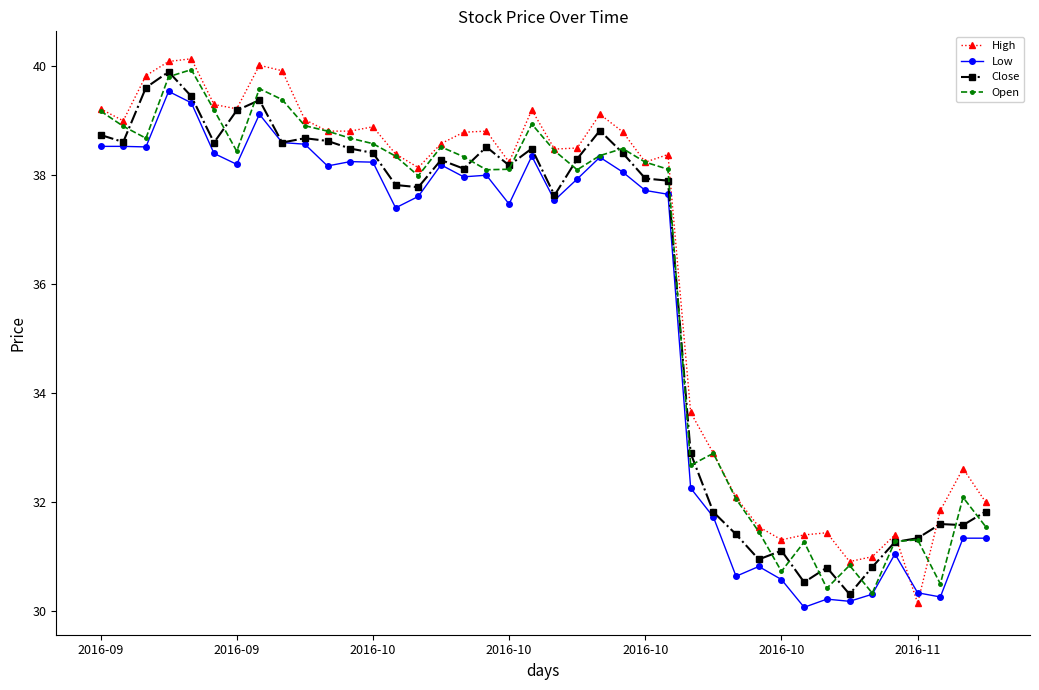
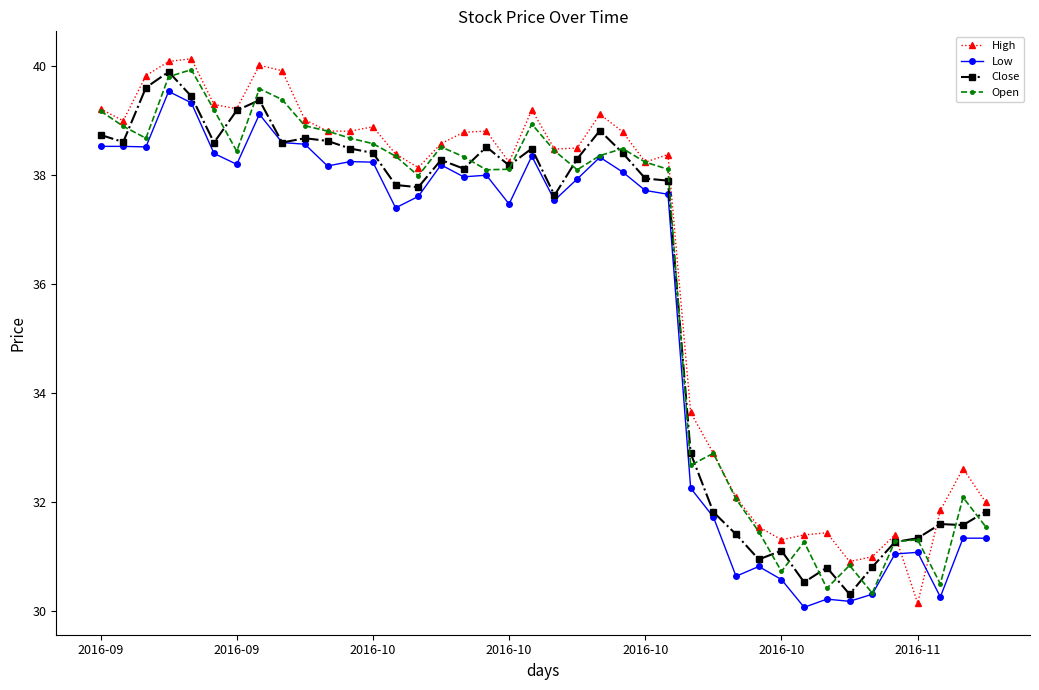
Low, 2016-11: 30.3 -> 31.1
